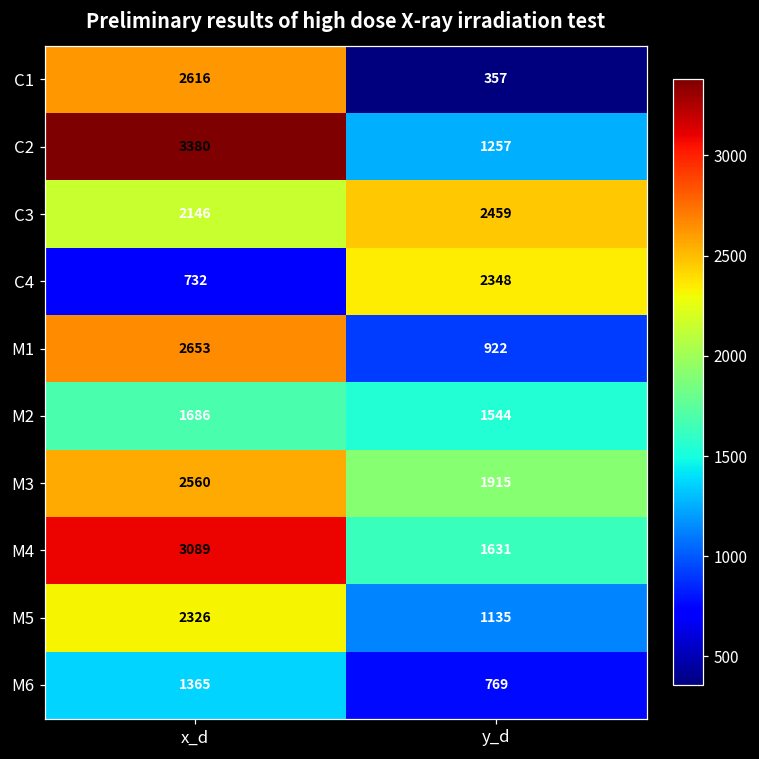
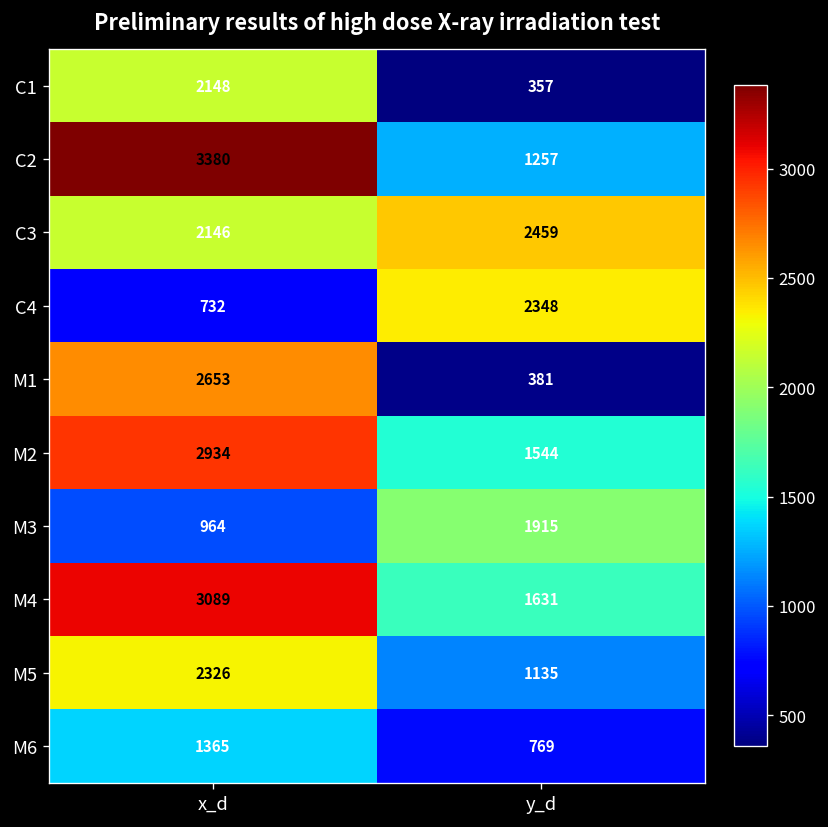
C1, x_d: 2616 -> 2148
M1, y_d: 922 -> 381
M2, x_d: 1686 -> 2934
M3, x_d: 2560 -> 964
